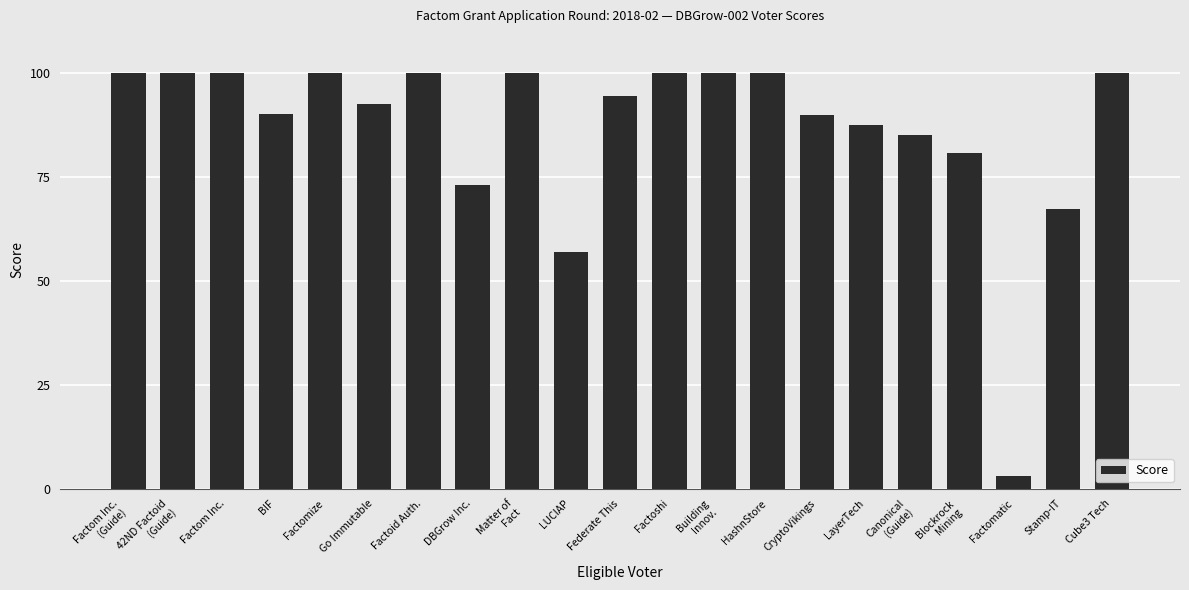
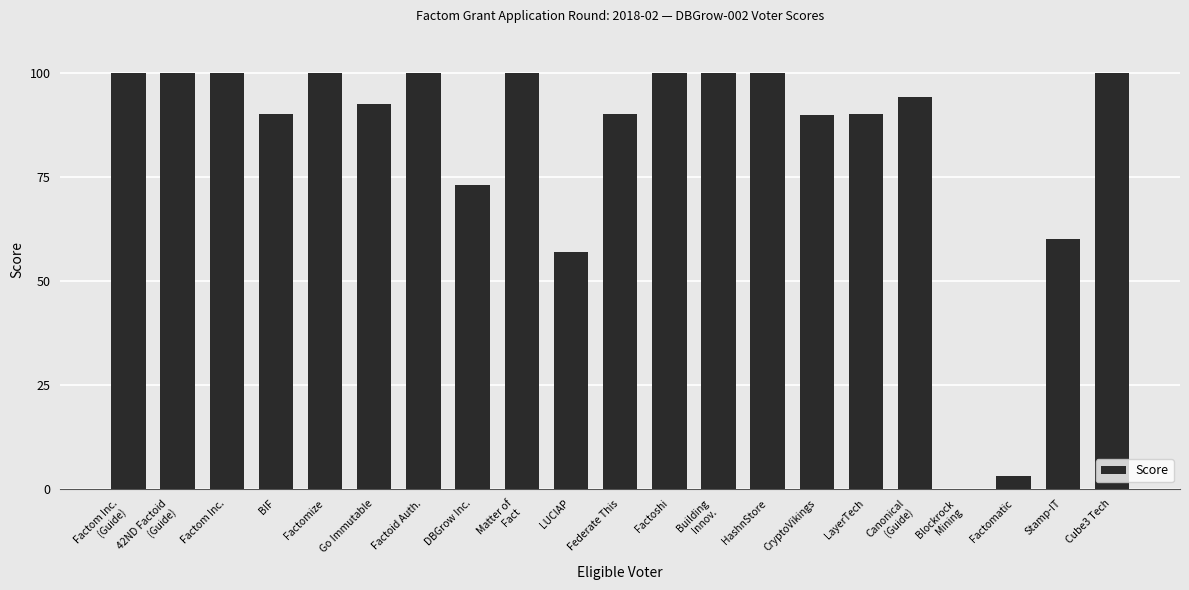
Federate This: 95 -> 90
LayerTech: 87 -> 90
Canonical (Guide): 85 -> 94
Blockrock Mining: 81 -> 0
Stamp-IT: 67 -> 60
